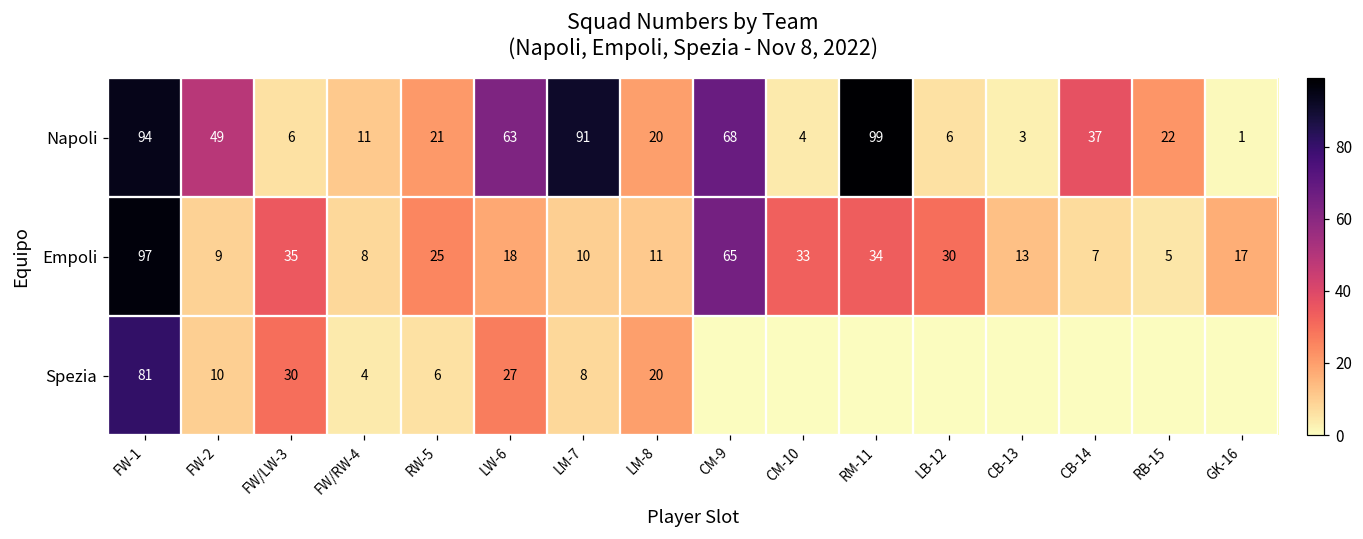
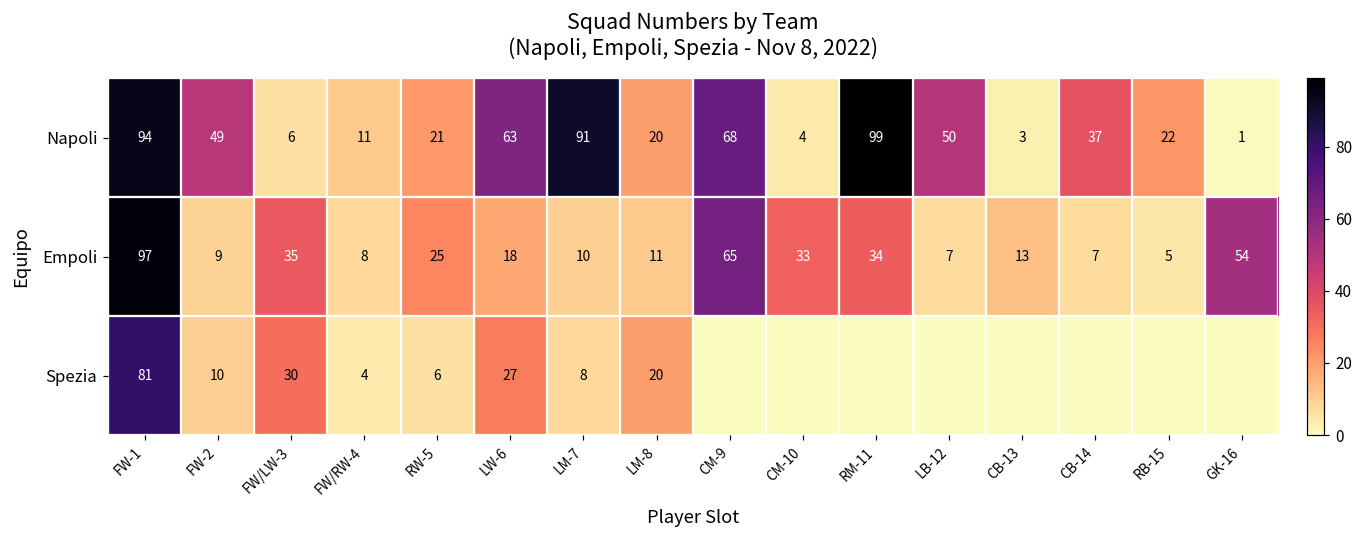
Napoli, LB-12: 6 -> 50
Empoli, LB-12: 30 -> 7
Empoli, GK-16: 17 -> 54
